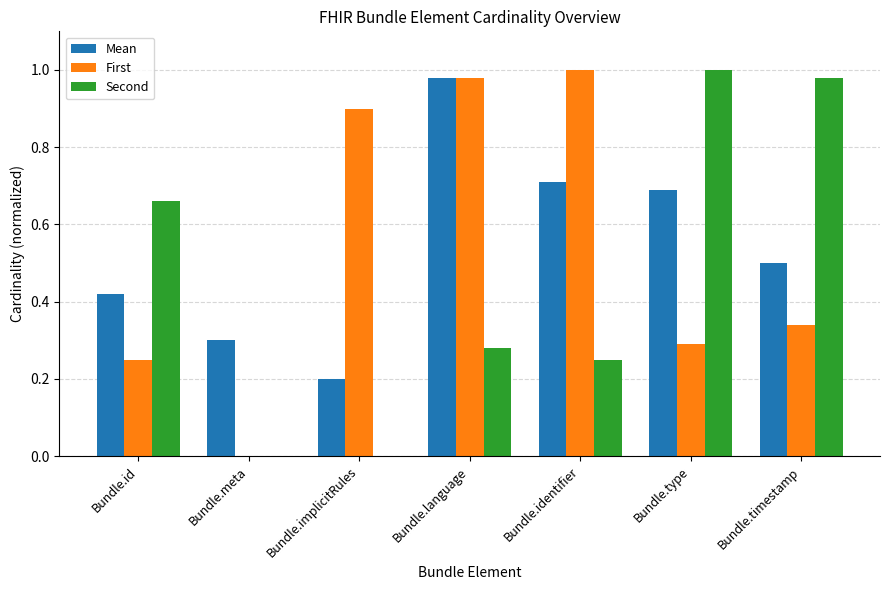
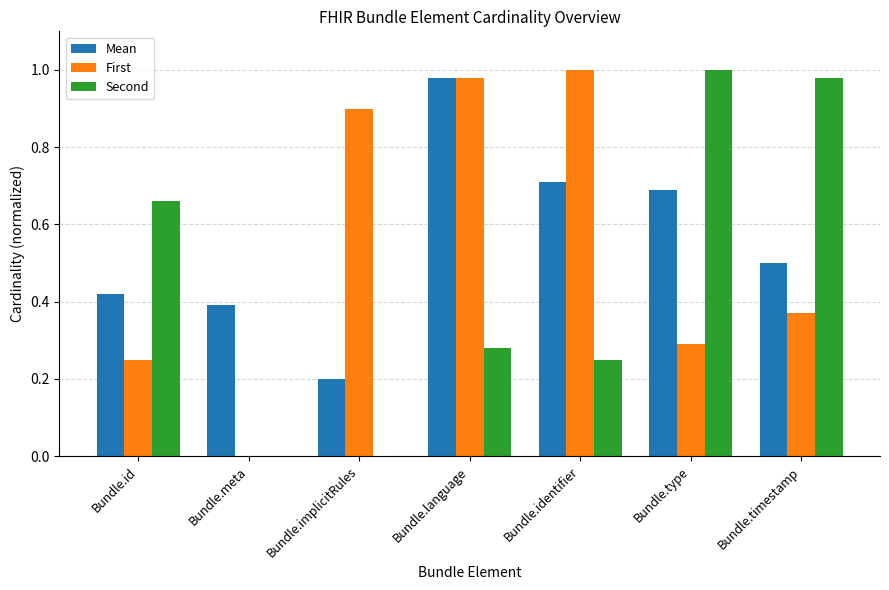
Mean, Bundle.meta: 0.30 -> 0.39
First, Bundle.timestamp: 0.34 -> 0.37
